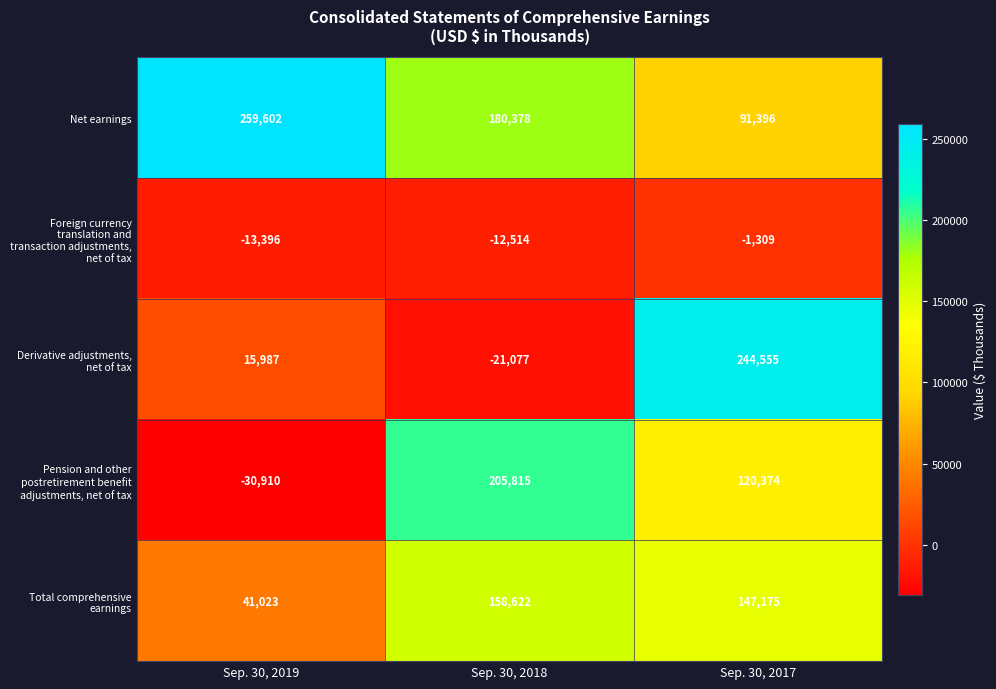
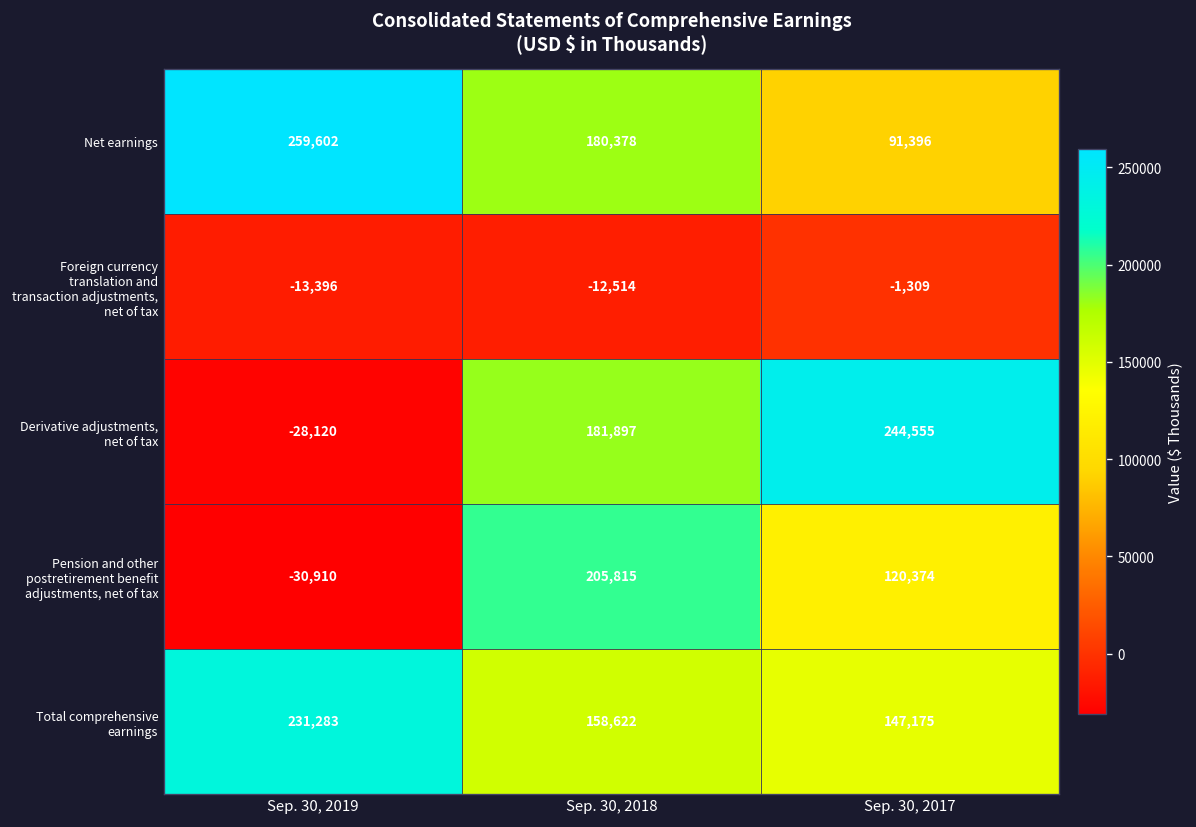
Derivative adjustments, net of tax, Sep. 30, 2019: 15,987 -> -28,120
Derivative adjustments, net of tax, Sep. 30, 2018: -21,077 -> 181,897
Total comprehensive earnings, Sep. 30, 2019: 41,023 -> 231,283
